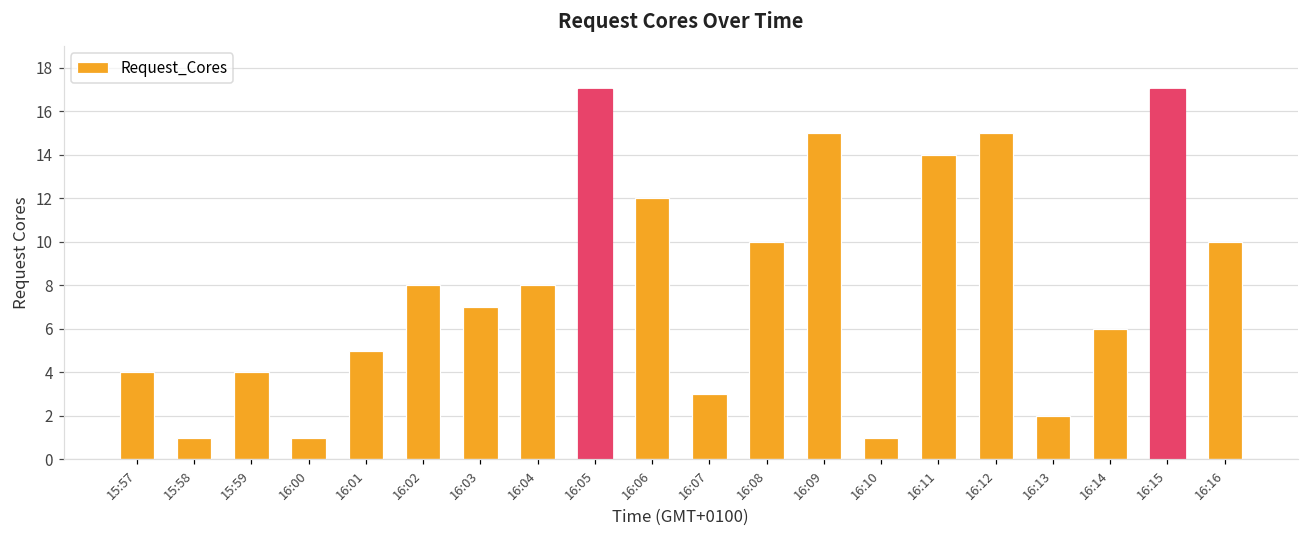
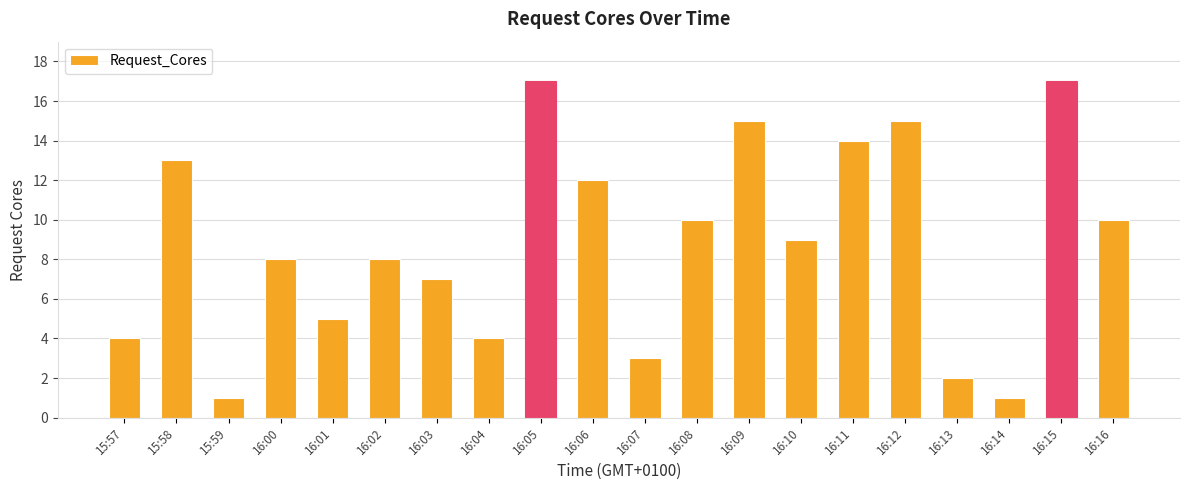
15:58: 1 -> 13
15:59: 4 -> 1
16:00: 1 -> 8
16:04: 8 -> 4
16:10: 1 -> 9
16:14: 6 -> 1
